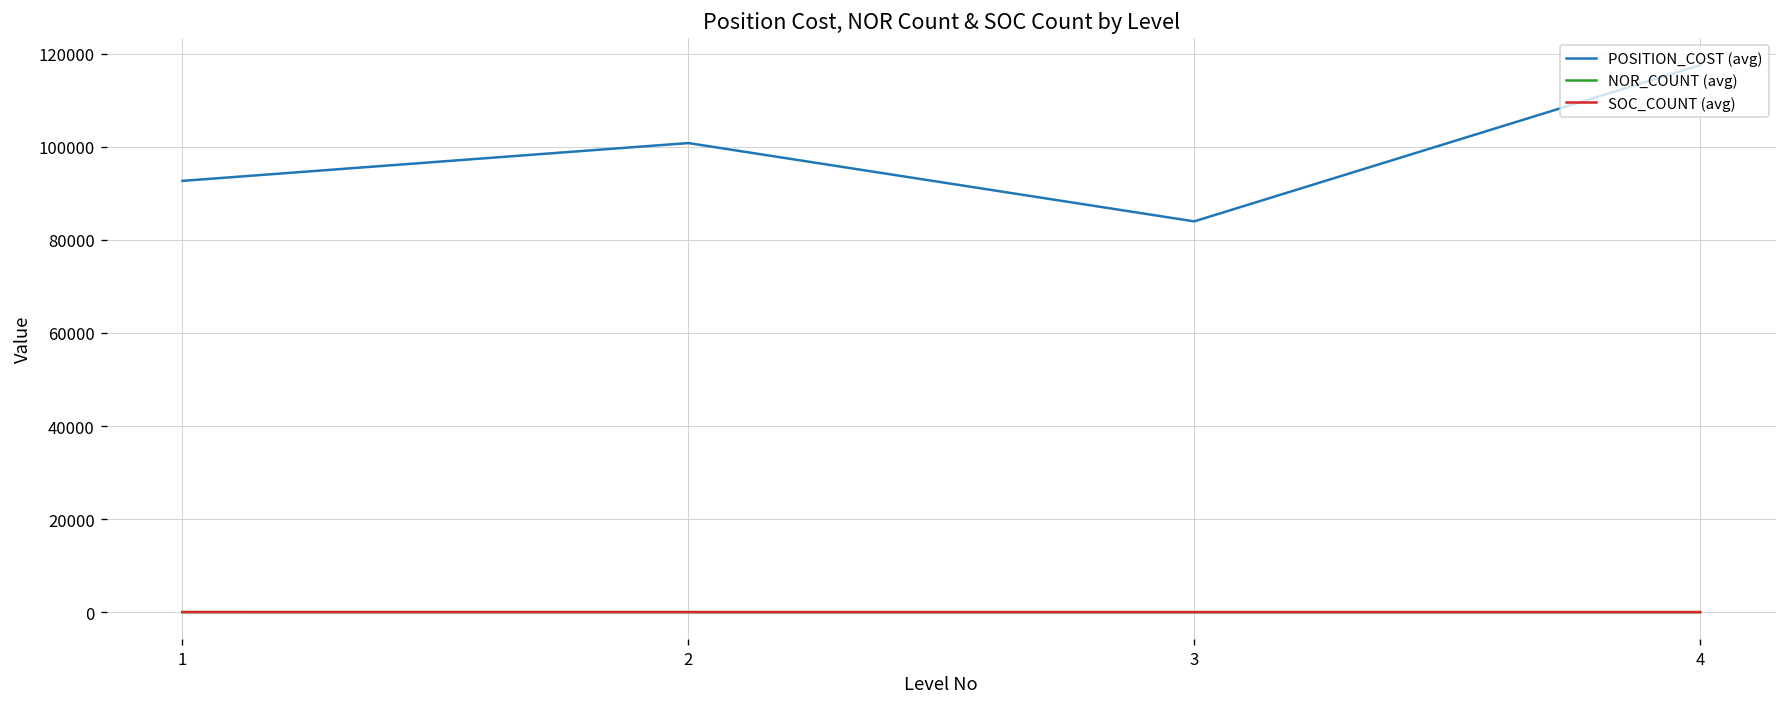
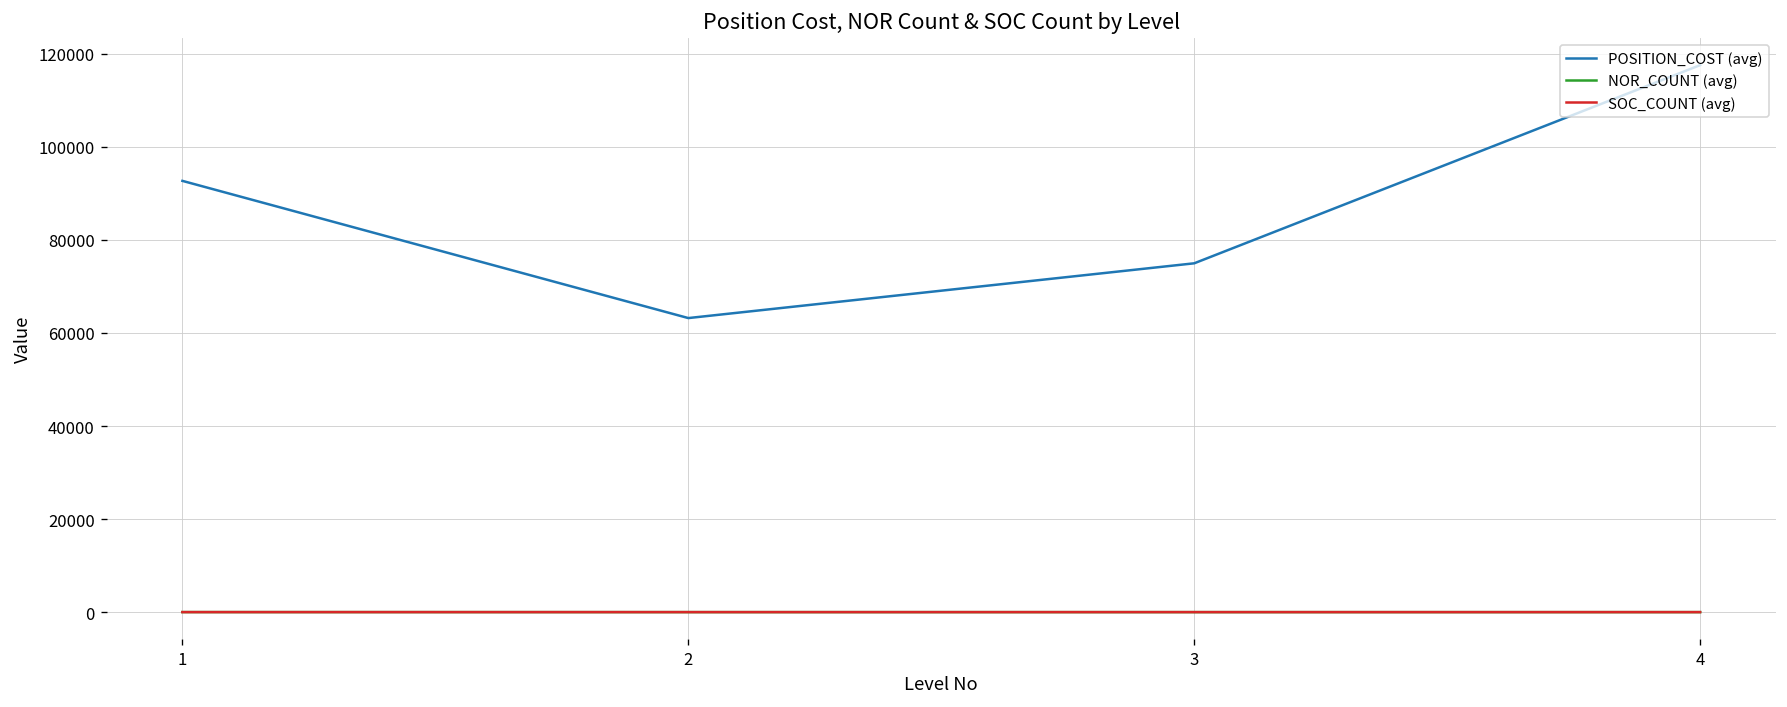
POSITION_COST (avg), 2: 101000 -> 63000
POSITION_COST (avg), 3: 84000 -> 75000
